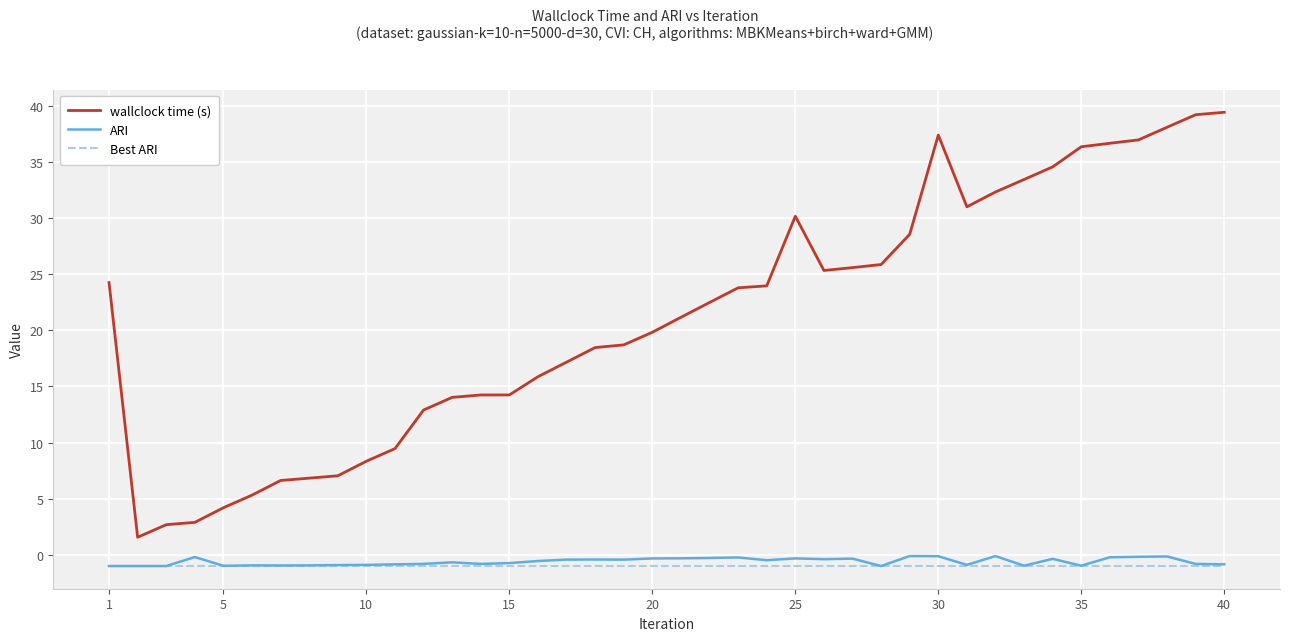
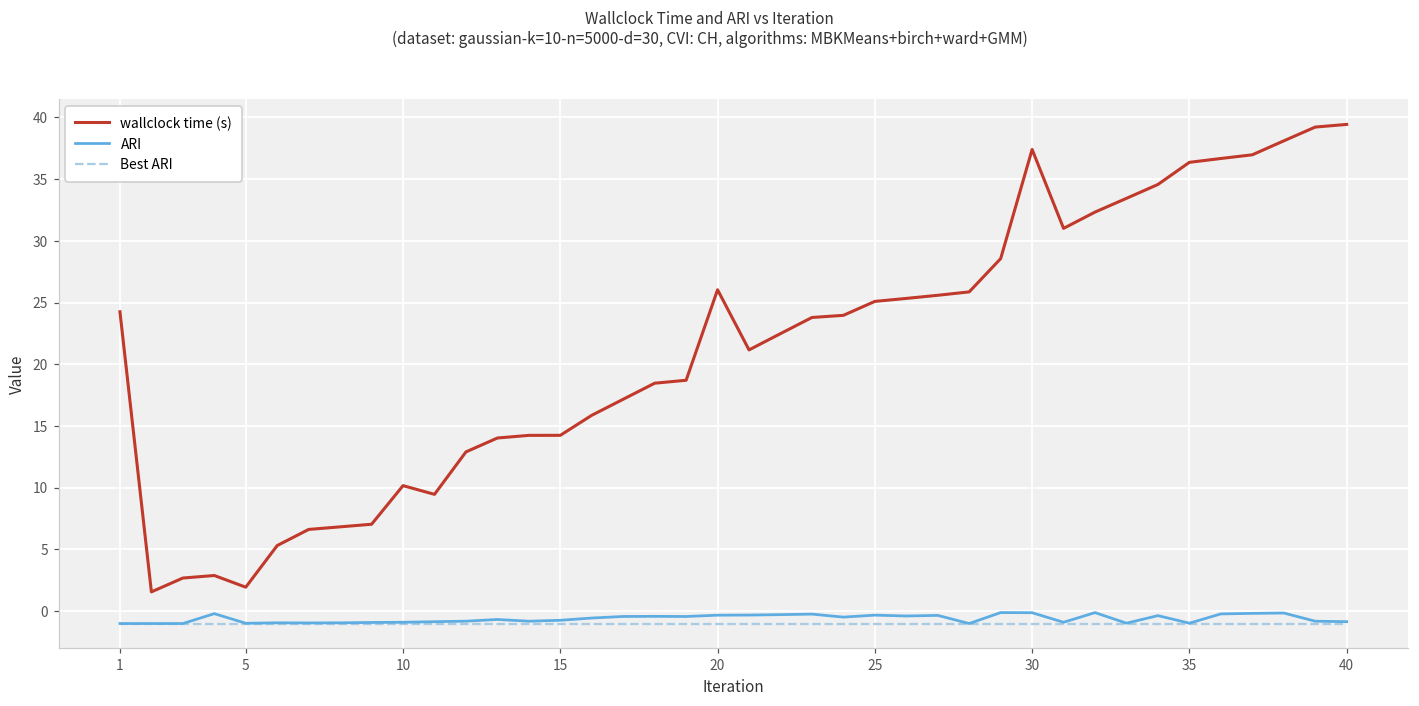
wallclock time (s), 5: 4.2 -> 1.9
wallclock time (s), 10: 8.3 -> 10.2
wallclock time (s), 20: 19.8 -> 26.0
wallclock time (s), 25: 30.2 -> 25.1
